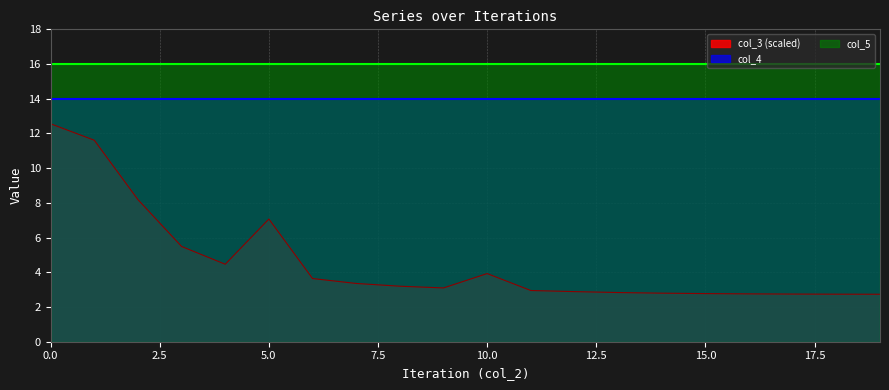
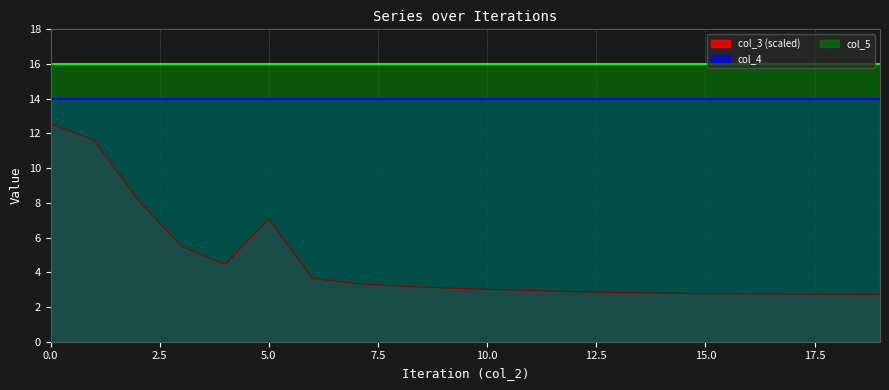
col_3 (scaled), 10.0: 3.9 -> 3.0
